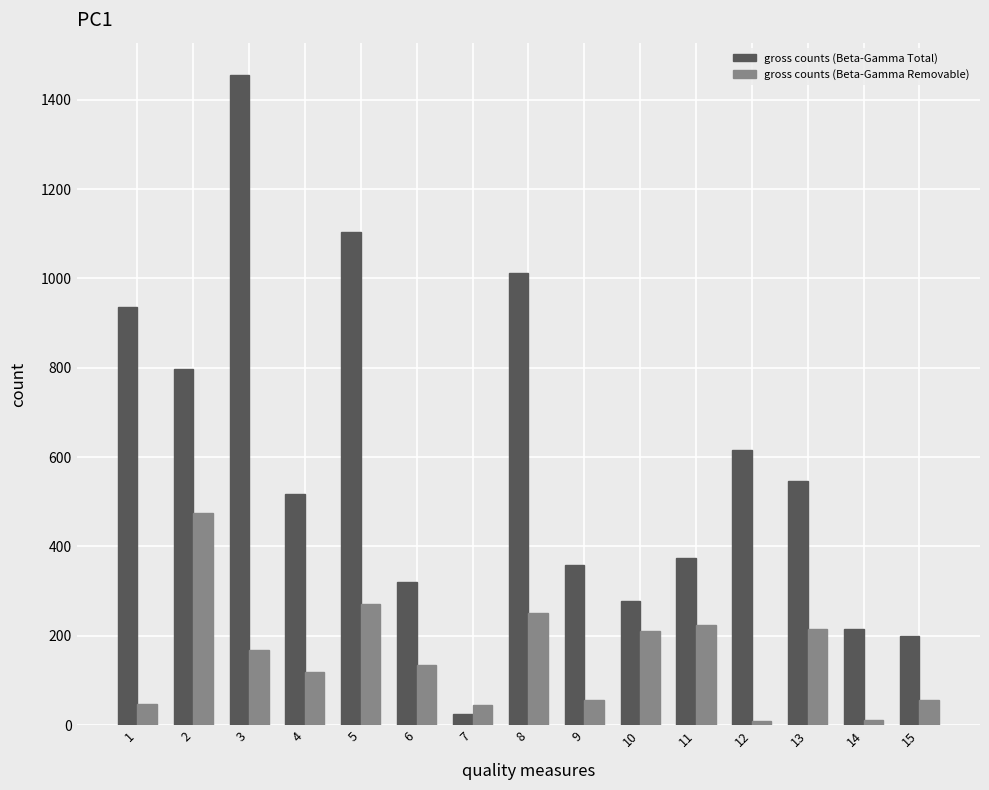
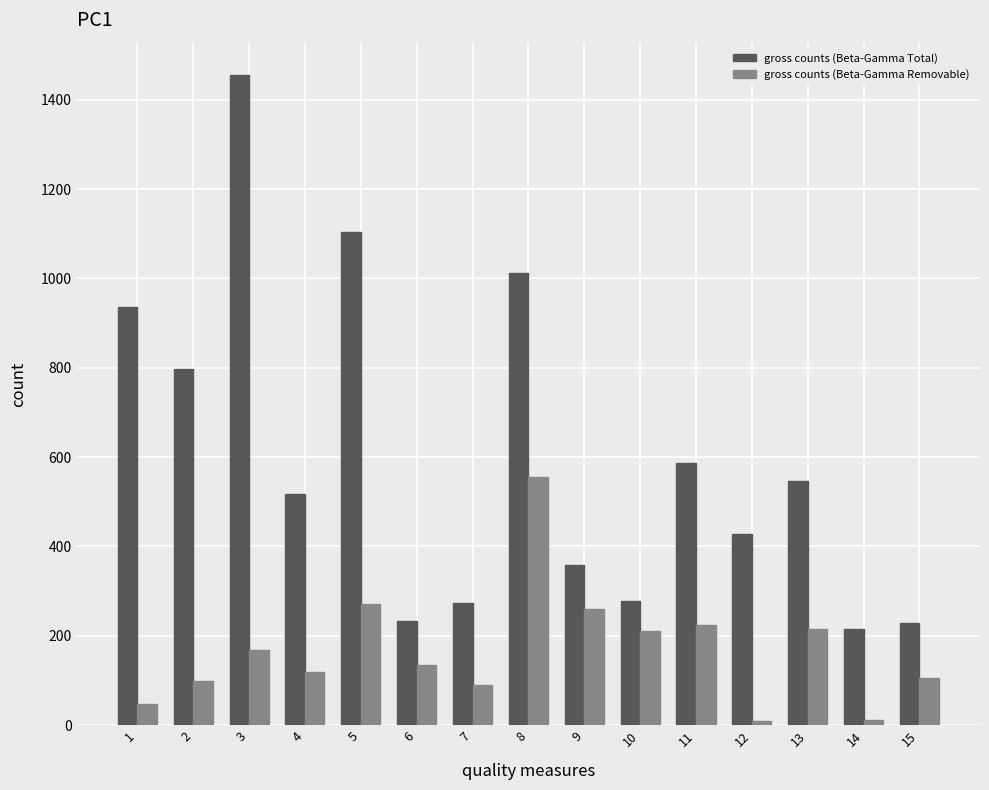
gross counts (Beta-Gamma Removable), 2: 470 -> 100
gross counts (Beta-Gamma Total), 6: 320 -> 230
gross counts (Beta-Gamma Total), 7: 30 -> 270
gross counts (Beta-Gamma Removable), 7: 50 -> 90
gross counts (Beta-Gamma Removable), 8: 250 -> 560
gross counts (Beta-Gamma Removable), 9: 60 -> 260
gross counts (Beta-Gamma Total), 11: 380 -> 590
gross counts (Beta-Gamma Total), 12: 620 -> 430
gross counts (Beta-Gamma Total), 15: 200 -> 230
gross counts (Beta-Gamma Removable), 15: 60 -> 110
